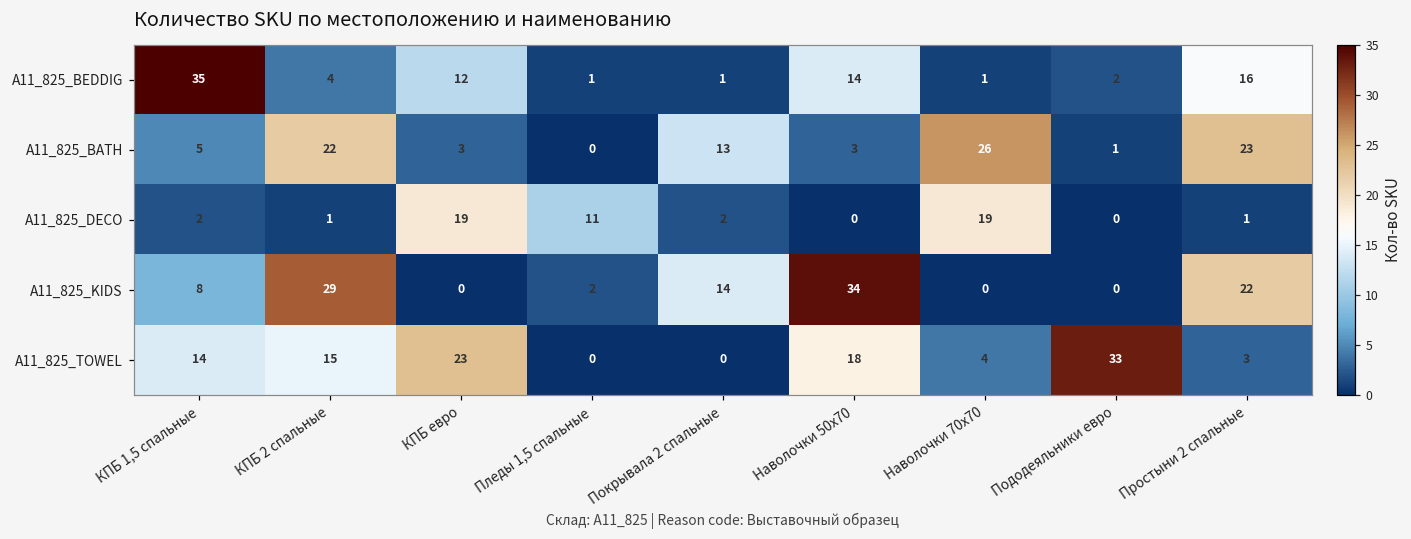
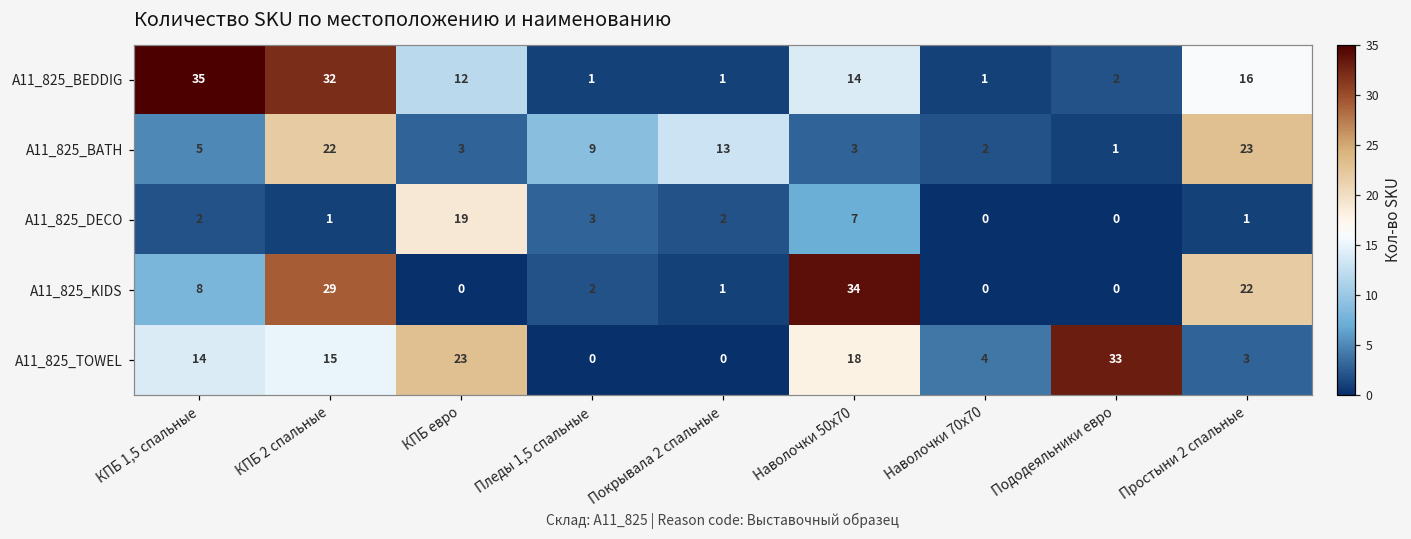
A11_825_BEDDIG, КПБ 2 спальные: 4 -> 32
A11_825_BATH, Пледы 1,5 спальные: 0 -> 9
A11_825_BATH, Наволочки 70х70: 26 -> 2
A11_825_DECO, Пледы 1,5 спальные: 11 -> 3
A11_825_DECO, Наволочки 50х70: 0 -> 7
A11_825_DECO, Наволочки 70х70: 19 -> 0
A11_825_KIDS, Покрывала 2 спальные: 14 -> 1
